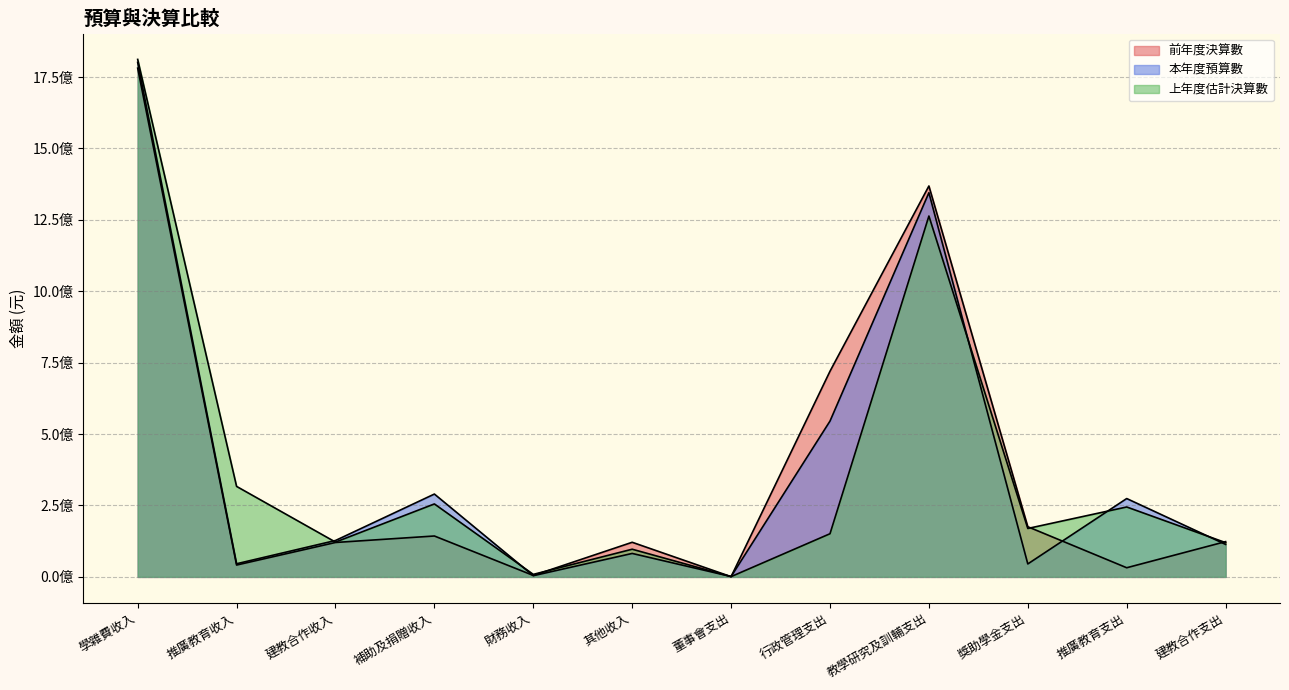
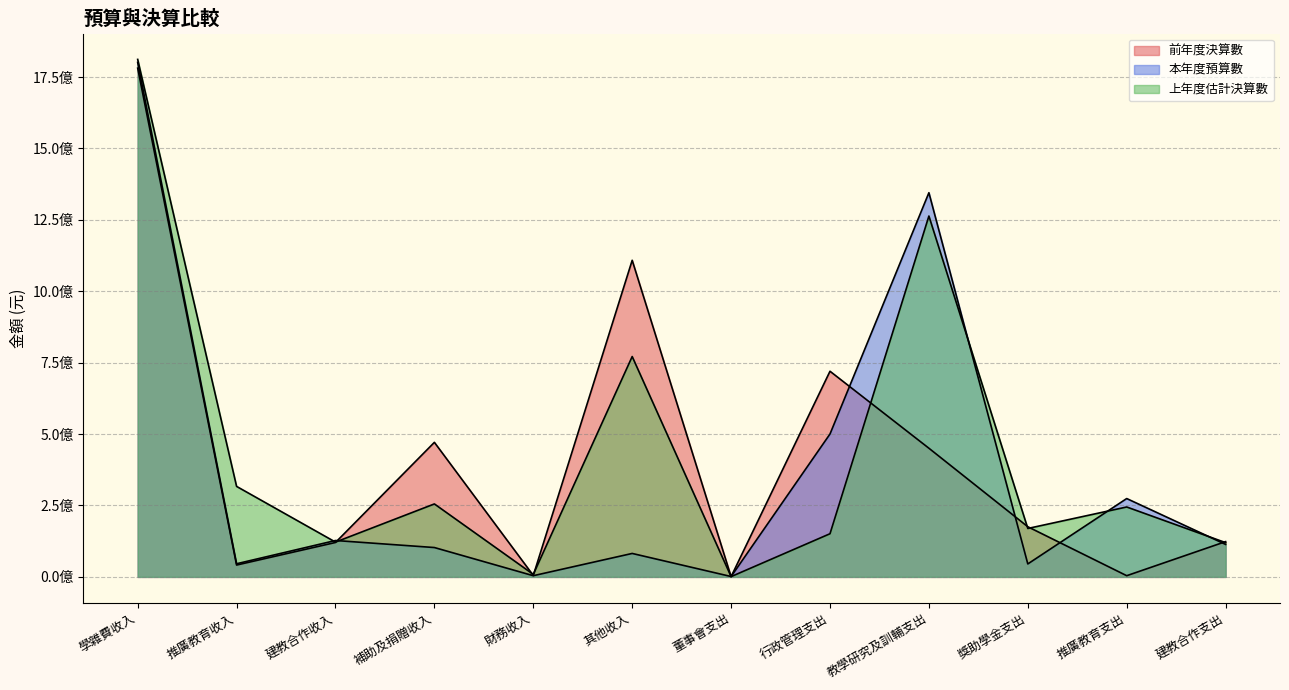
前年度決算數, 補助及捐贈收入: 1.4億 -> 4.7億
本年度預算數, 補助及捐贈收入: 2.9億 -> 1.0億
前年度決算數, 其他收入: 1.2億 -> 11.1億
上年度估計決算數, 其他收入: 1.0億 -> 7.7億
本年度預算數, 行政管理支出: 5.5億 -> 5.0億
前年度決算數, 教學研究及訓輔支出: 13.7億 -> 4.5億
前年度決算數, 推廣教育支出: 0.3億 -> 0.0億
